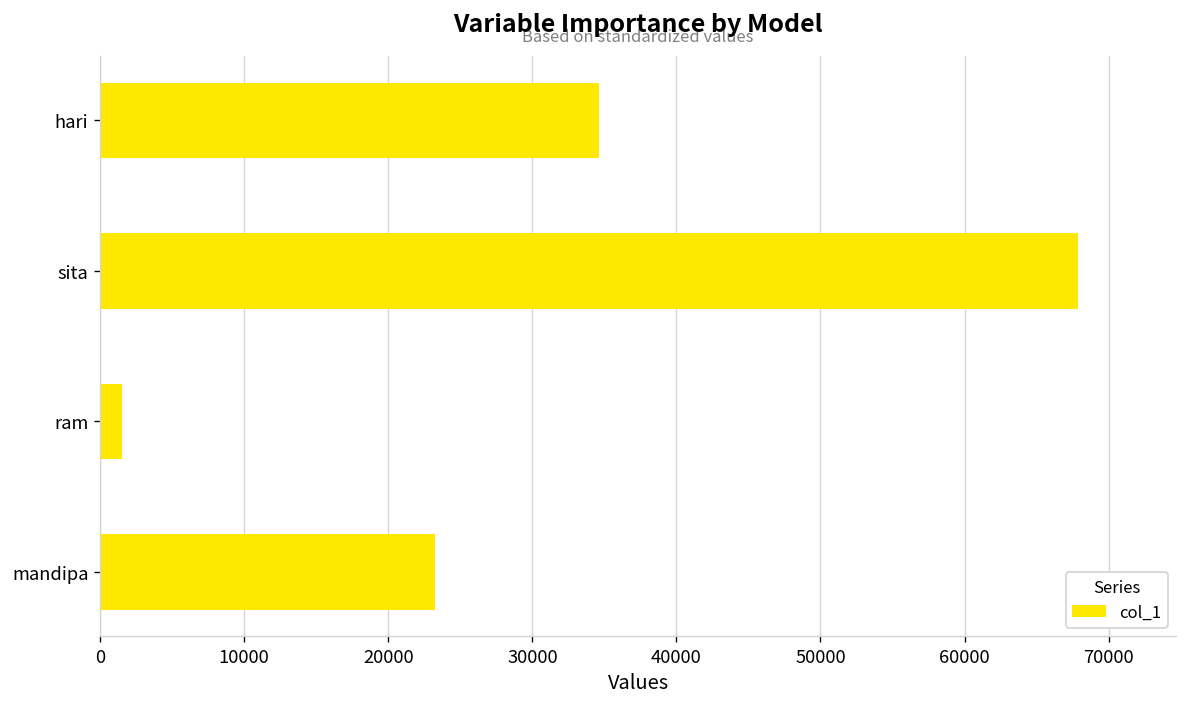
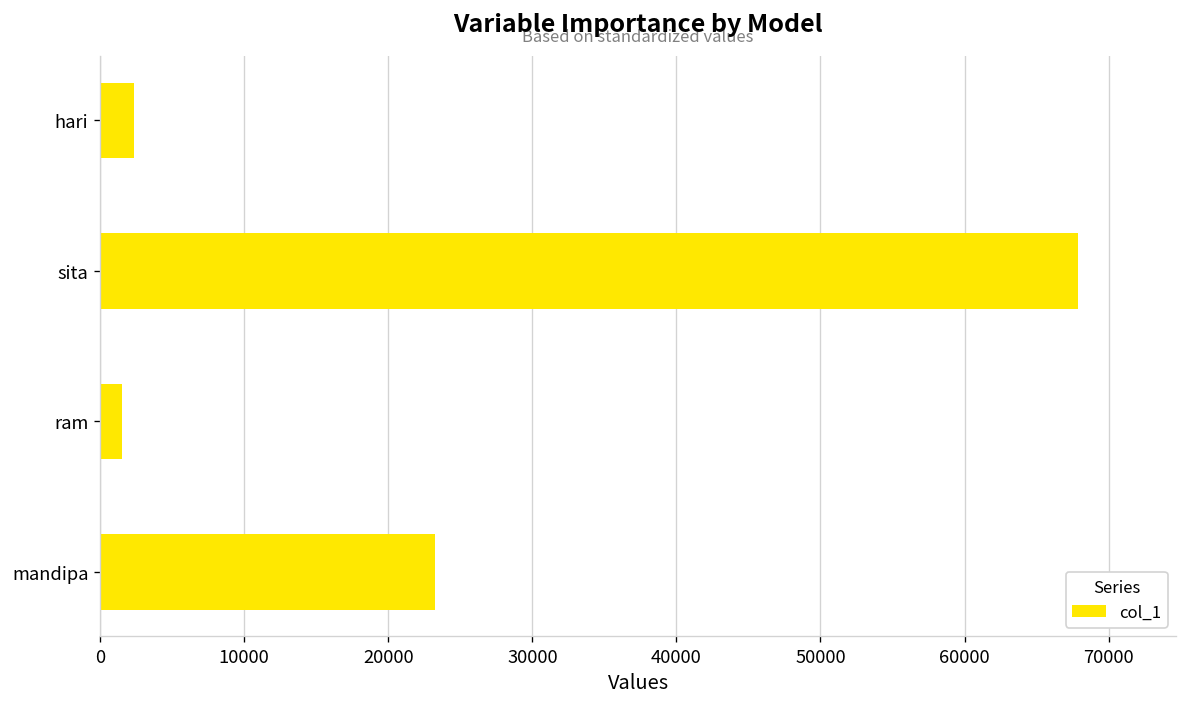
hari: 34700 -> 2300
